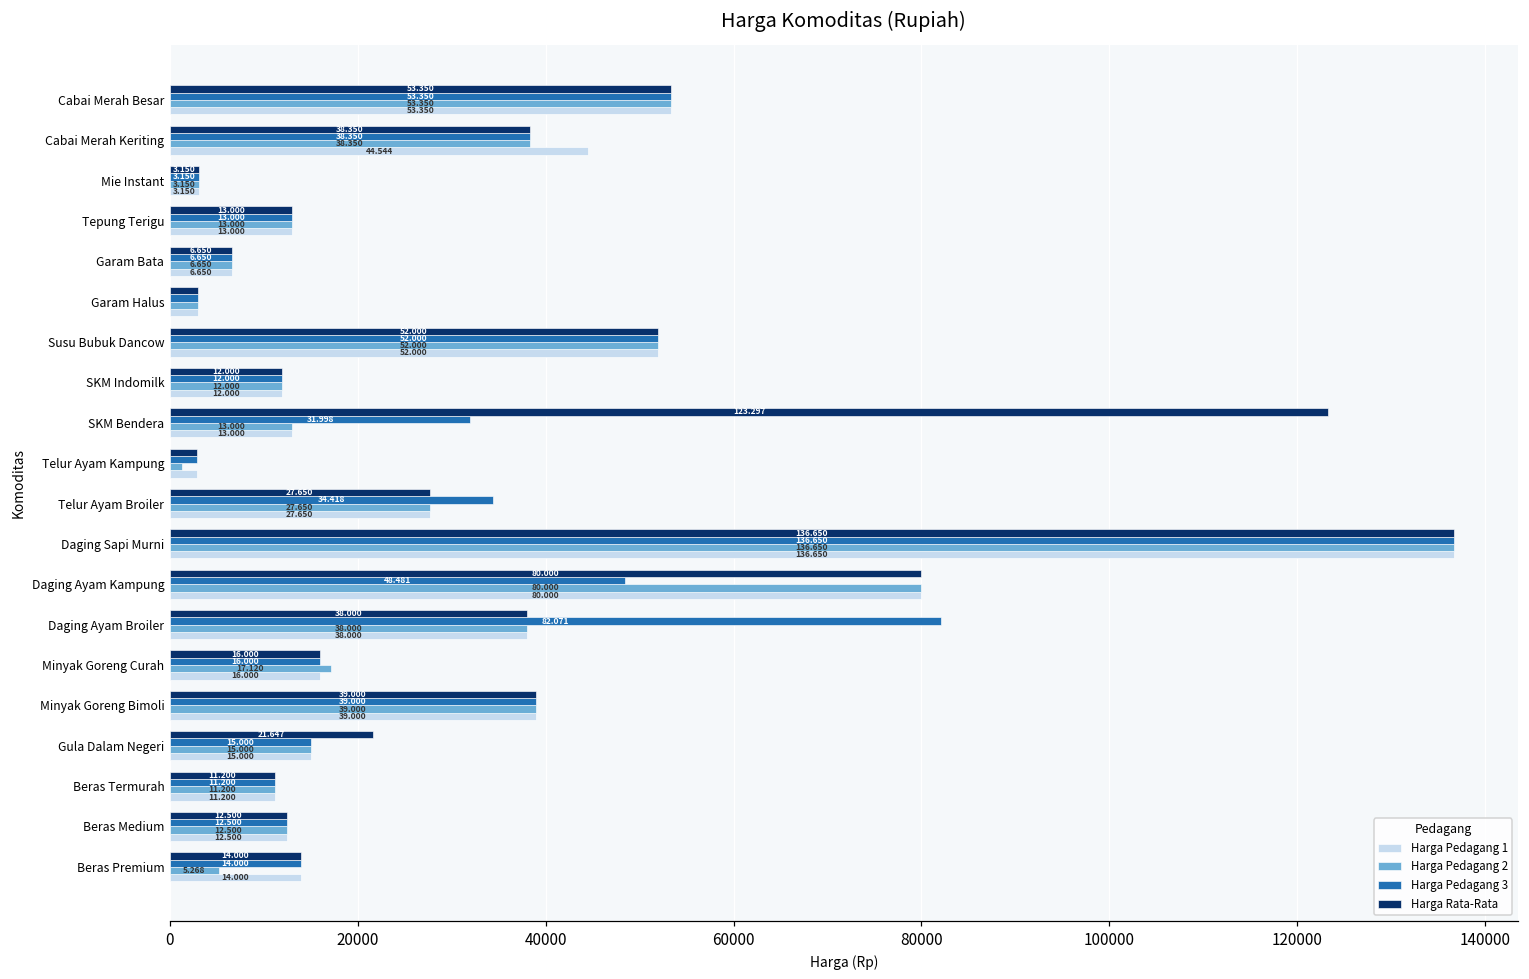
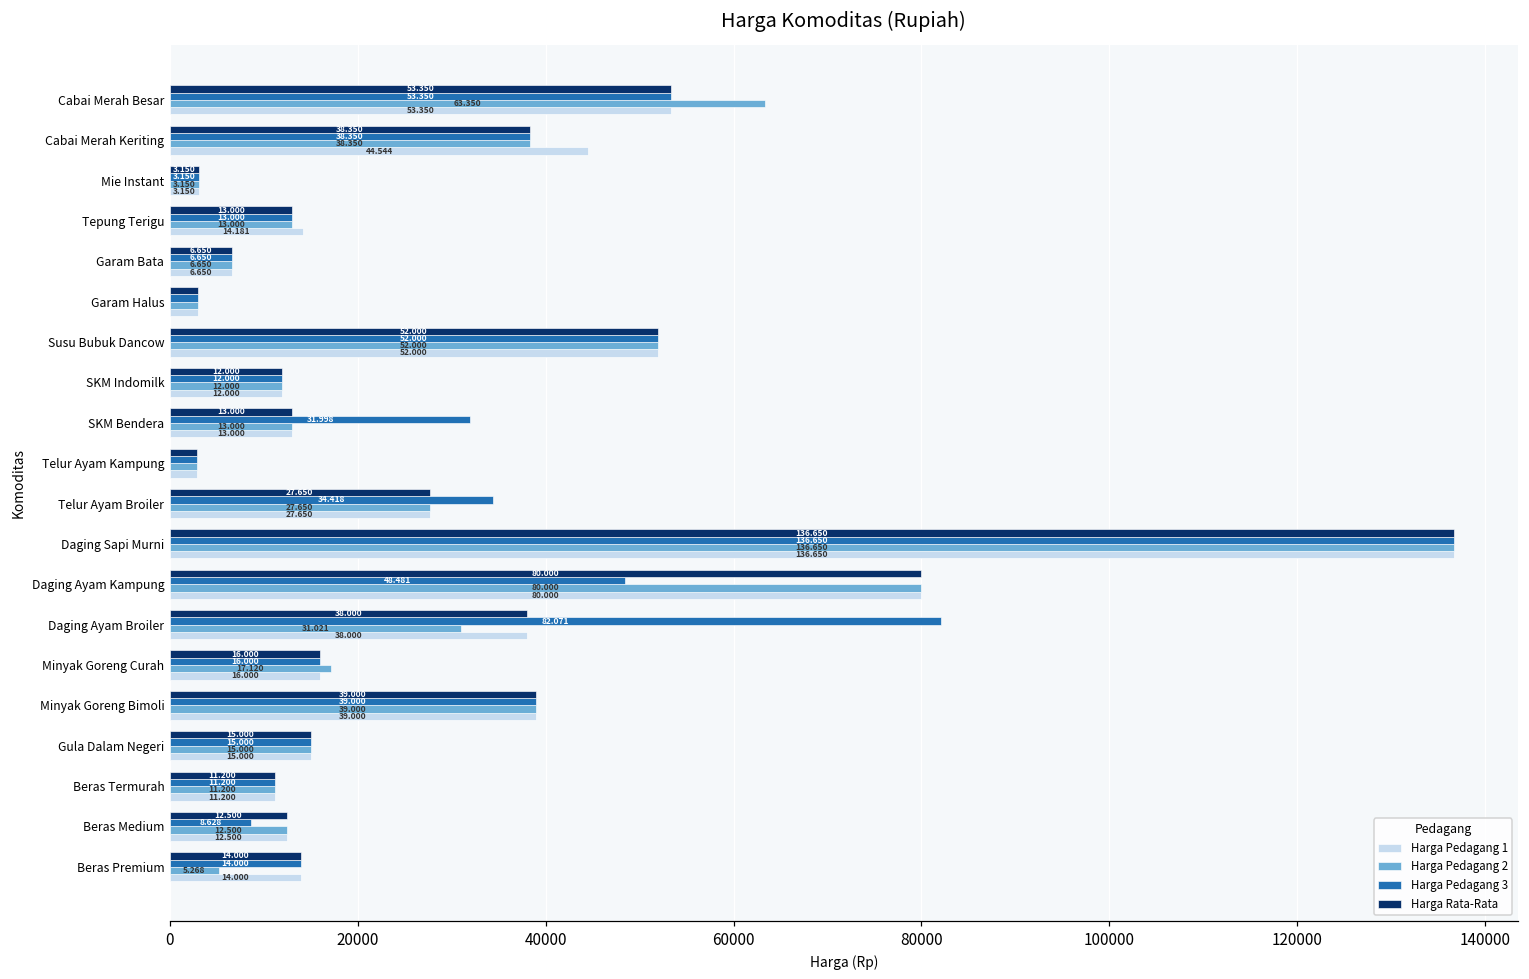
Harga Pedagang 2, Cabai Merah Besar: 53.350 -> 63.350
Harga Pedagang 1, Tepung Terigu: 13.000 -> 14.181
Harga Rata-Rata, SKM Bendera: 123.297 -> 13.000
Harga Pedagang 2, Telur Ayam Kampung: 1000 -> 3000
Harga Pedagang 2, Daging Ayam Broiler: 38.000 -> 31.021
Harga Rata-Rata, Gula Dalam Negeri: 21.647 -> 15.000
Harga Pedagang 3, Beras Medium: 12.500 -> 8.628
